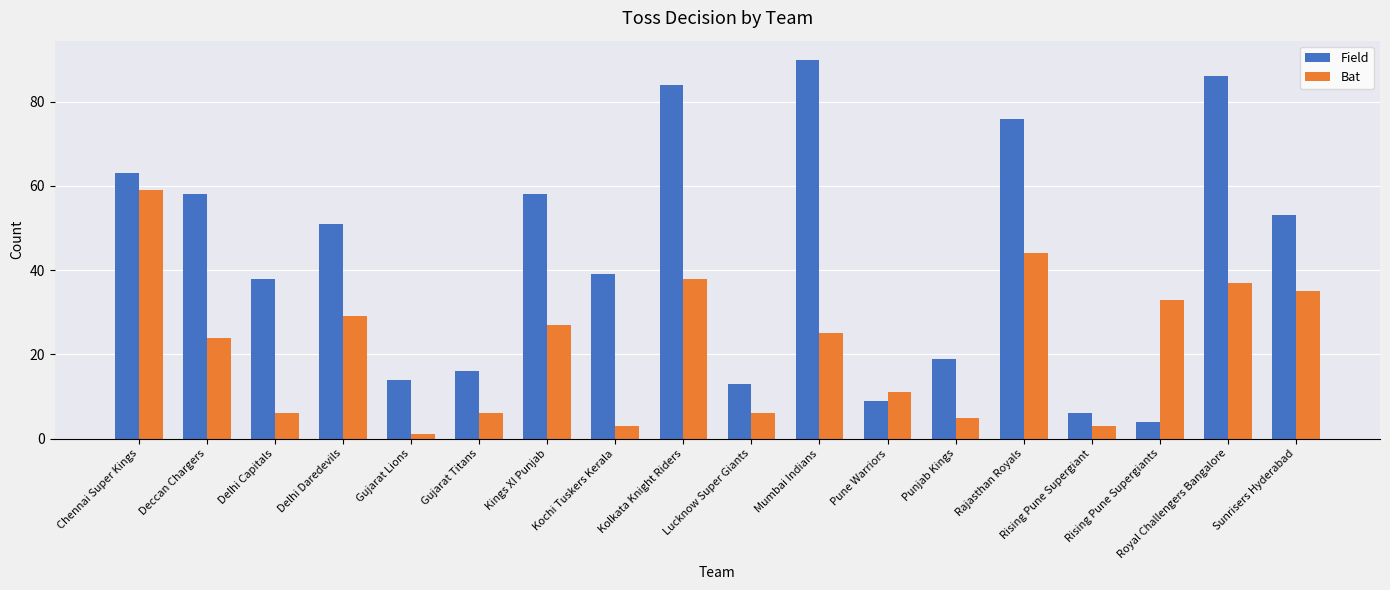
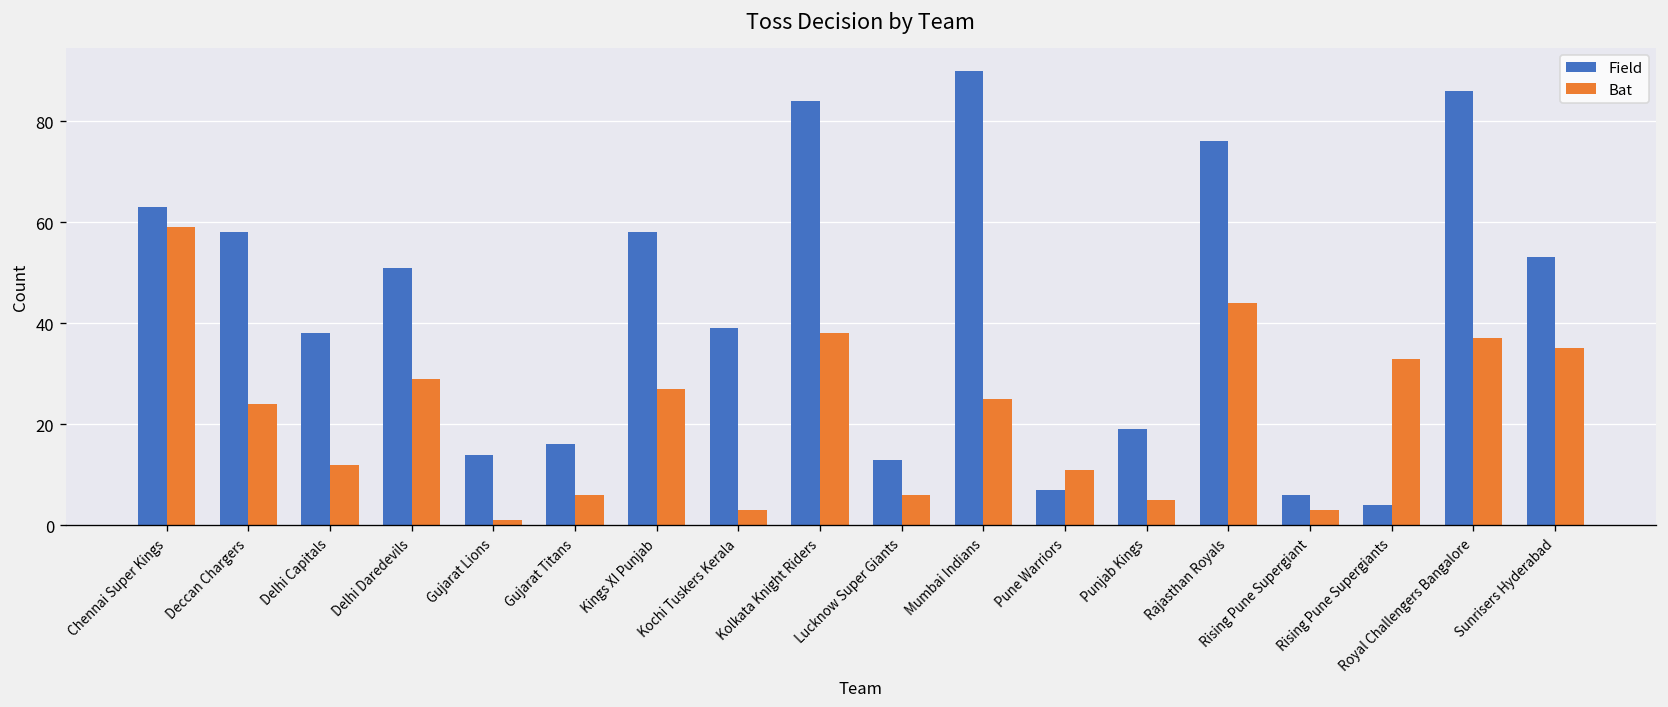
Bat, Delhi Capitals: 6 -> 12
Field, Pune Warriors: 9 -> 7
